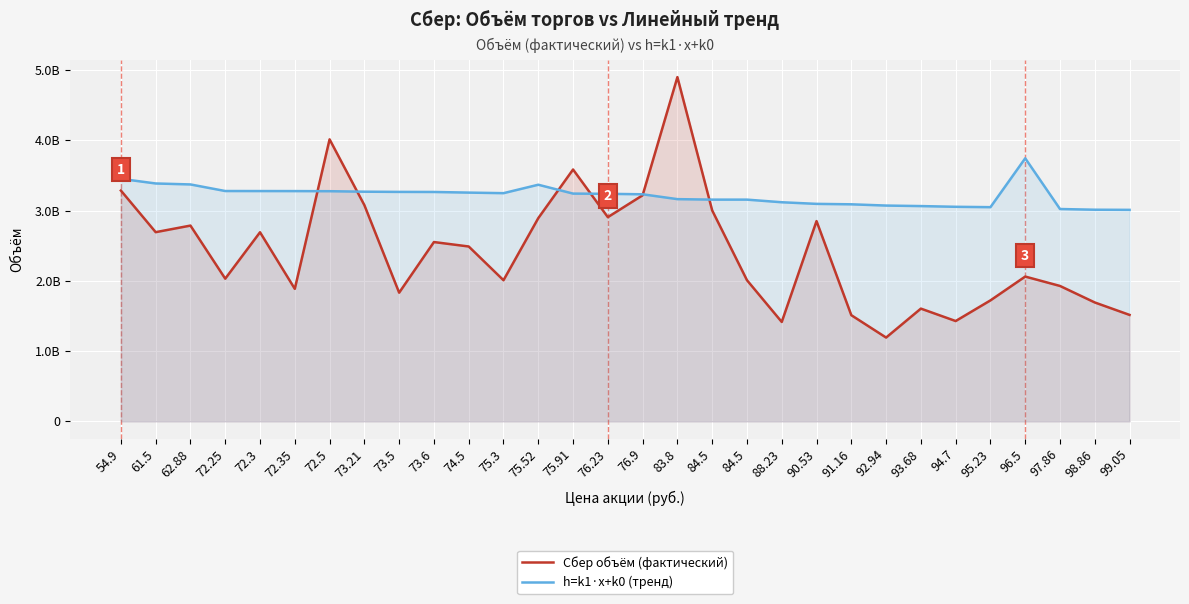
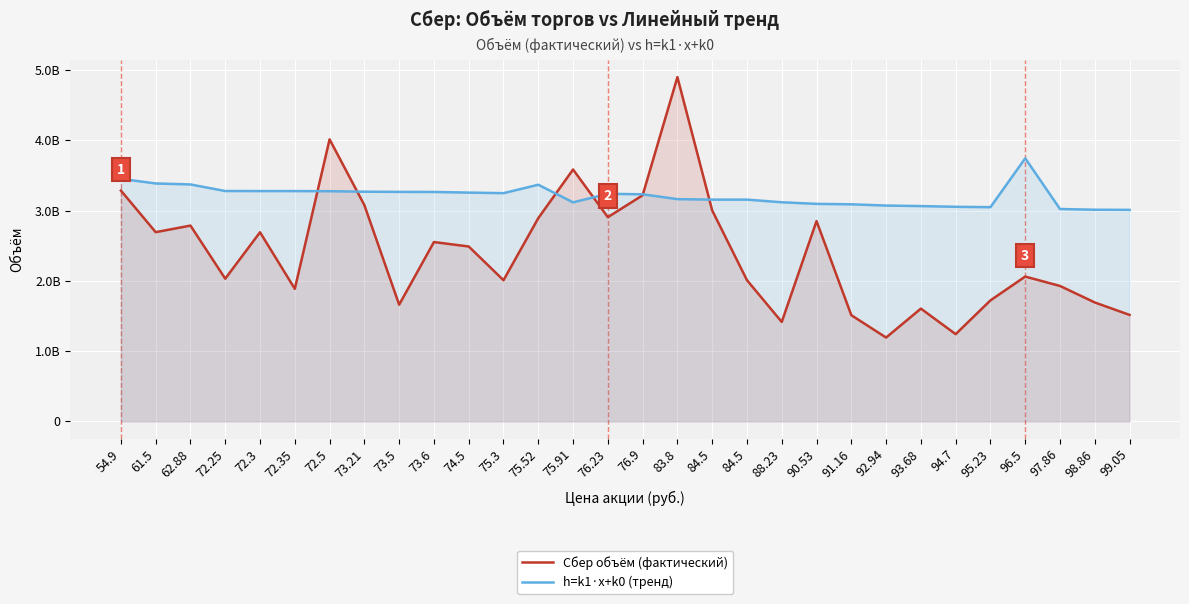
Сбер объём (фактический), 73.5: 1800000000 -> 1700000000
h=k1·x+k0 (тренд), 75.91: 3200000000 -> 3100000000
Сбер объём (фактический), 94.7: 1400000000 -> 1200000000
